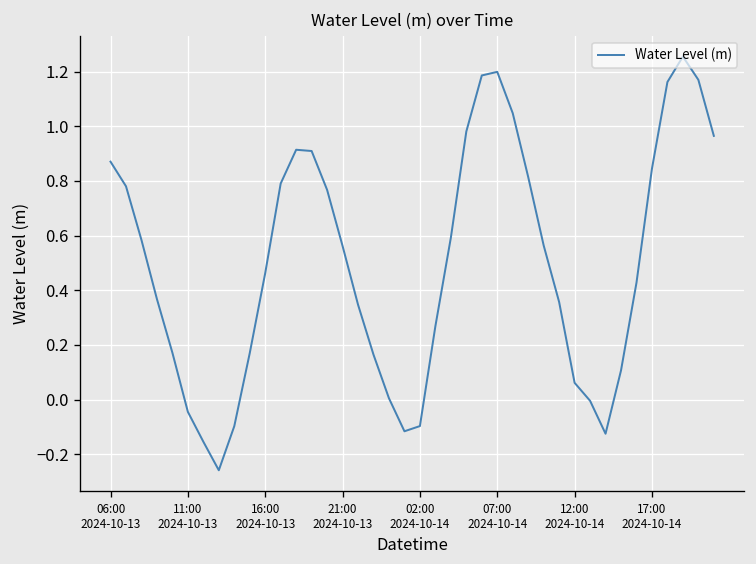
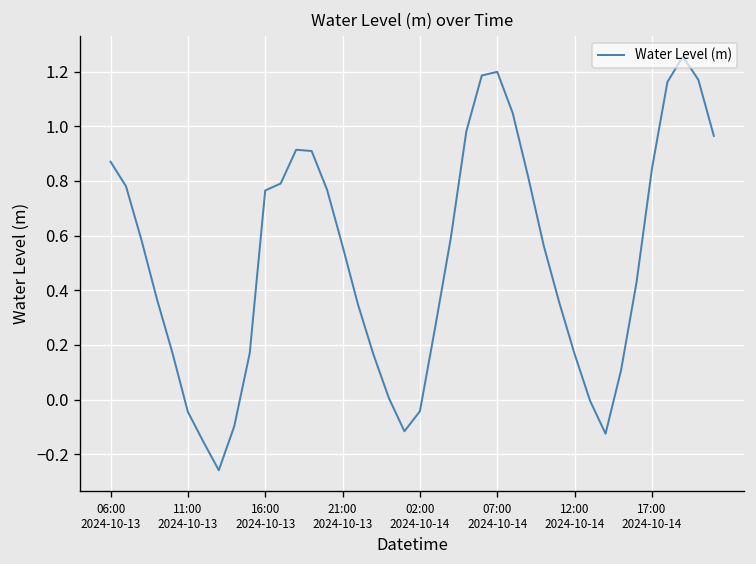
16:00 2024-10-13: 0.46 -> 0.77
02:00 2024-10-14: -0.10 -> -0.04
12:00 2024-10-14: 0.06 -> 0.17
